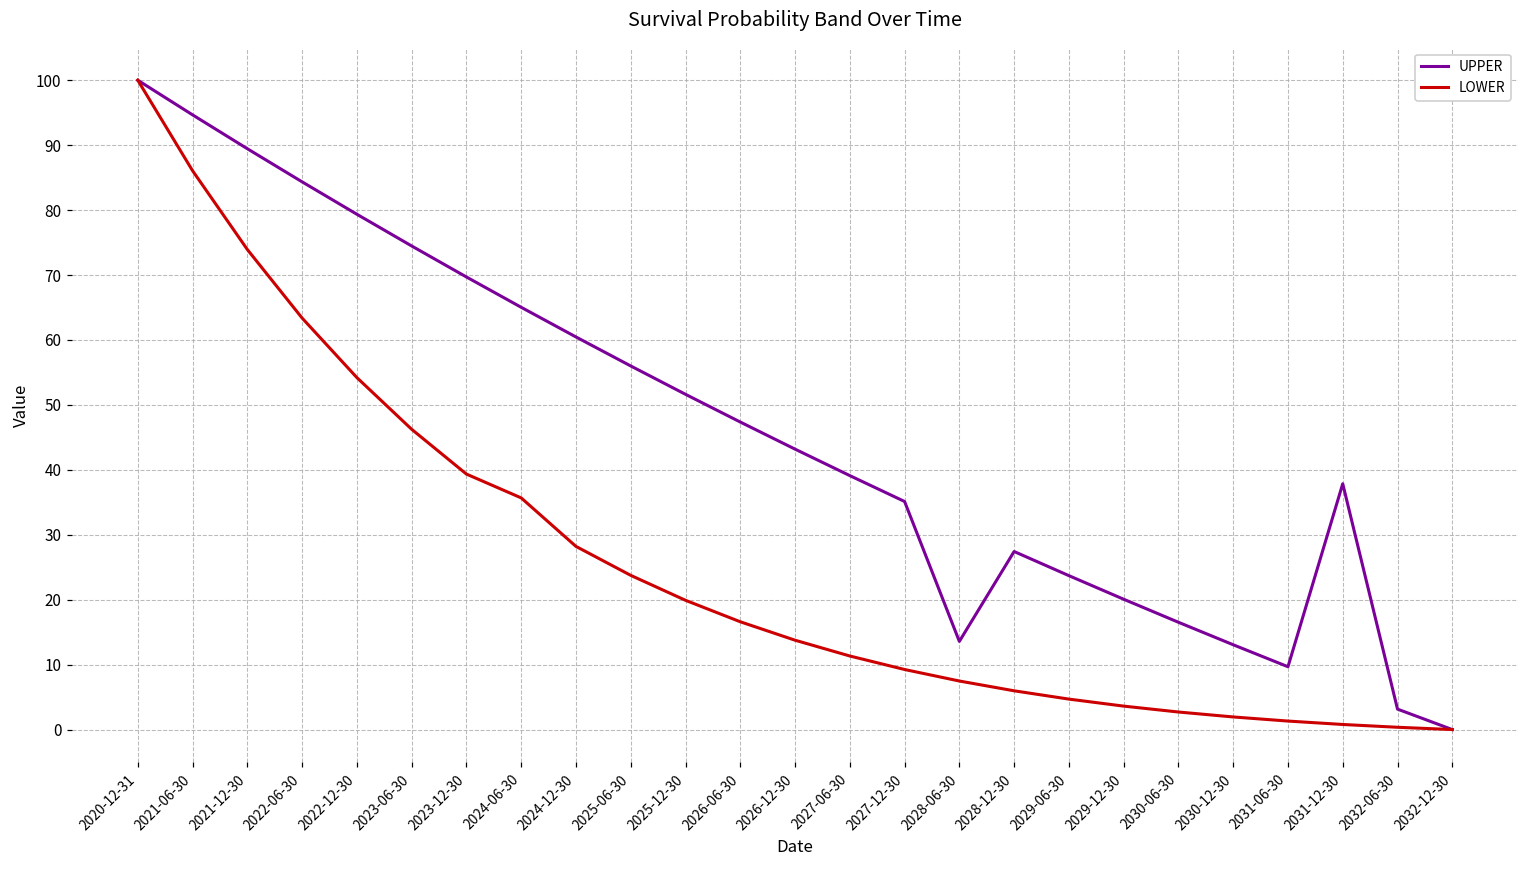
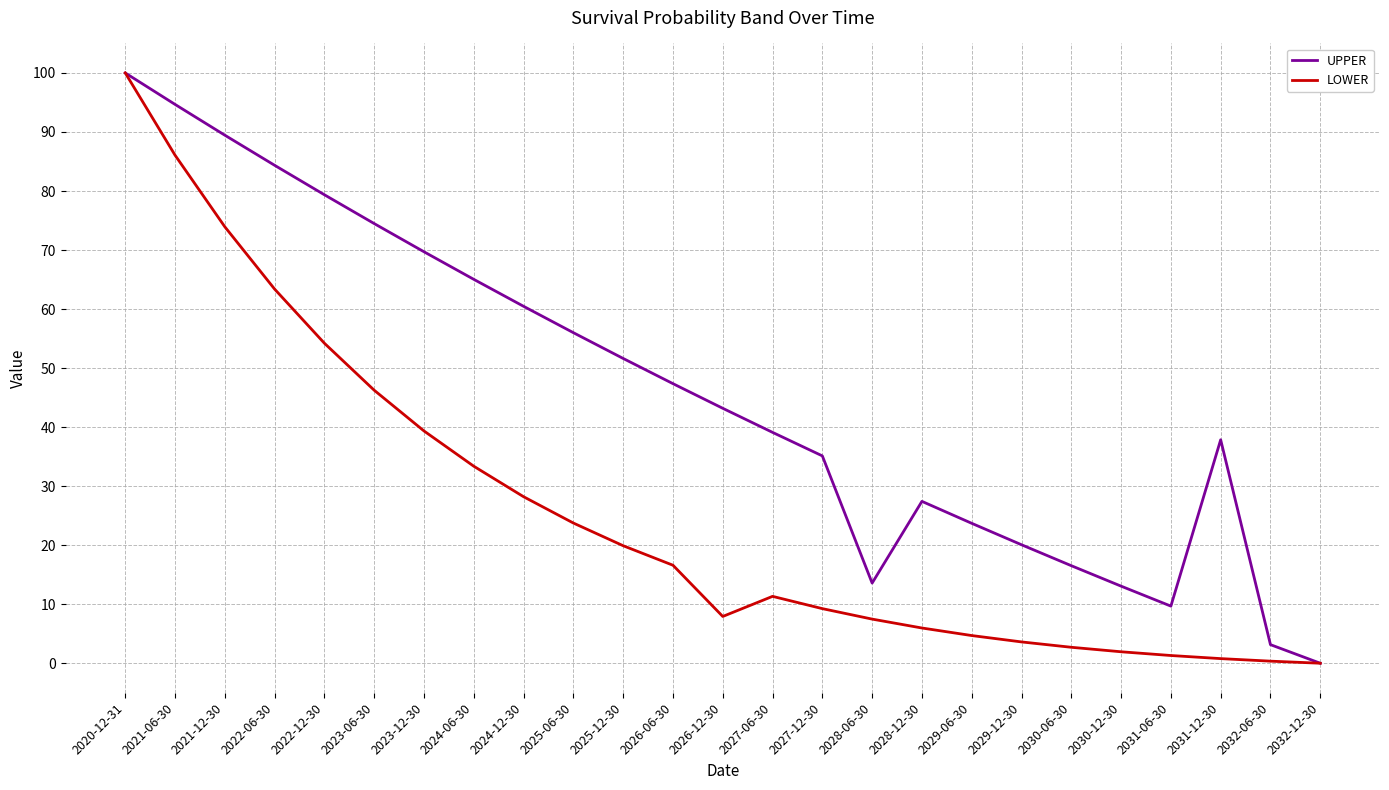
LOWER, 2024-06-30: 36 -> 33
LOWER, 2026-12-30: 14 -> 8
